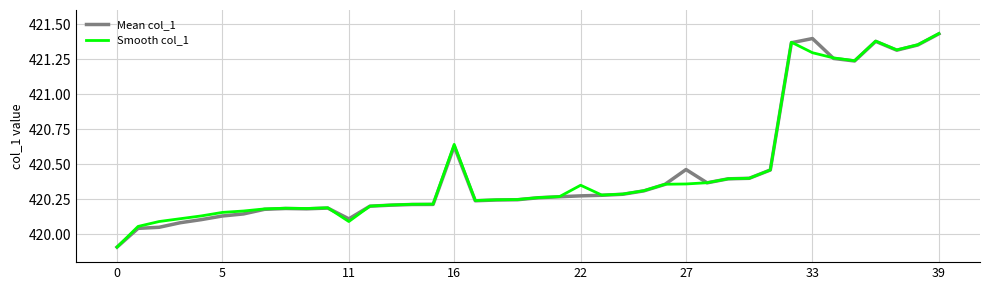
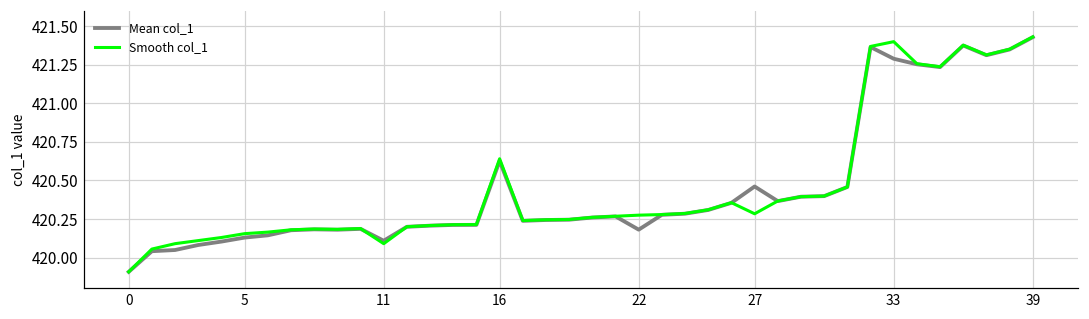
Mean col_1, 22: 420.27 -> 420.18
Smooth col_1, 22: 420.35 -> 420.28
Smooth col_1, 27: 420.36 -> 420.28
Mean col_1, 33: 421.40 -> 421.29
Smooth col_1, 33: 421.30 -> 421.40
